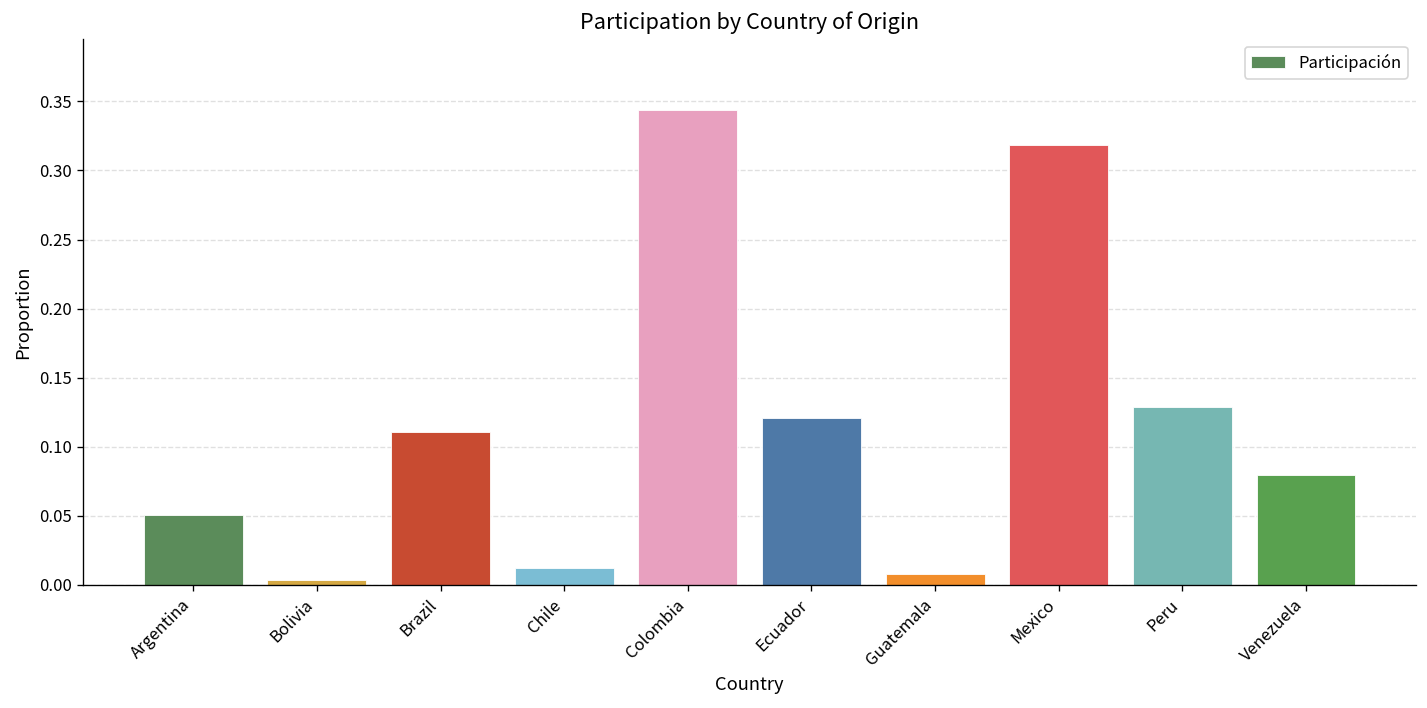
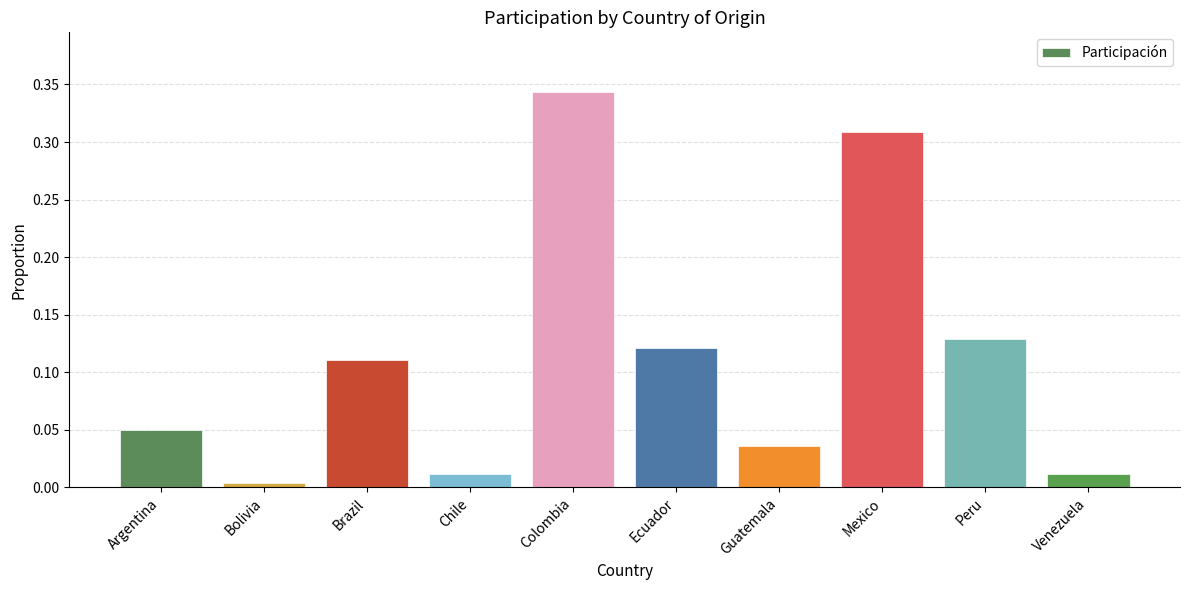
Guatemala: 0.008 -> 0.036
Mexico: 0.318 -> 0.309
Venezuela: 0.080 -> 0.012
